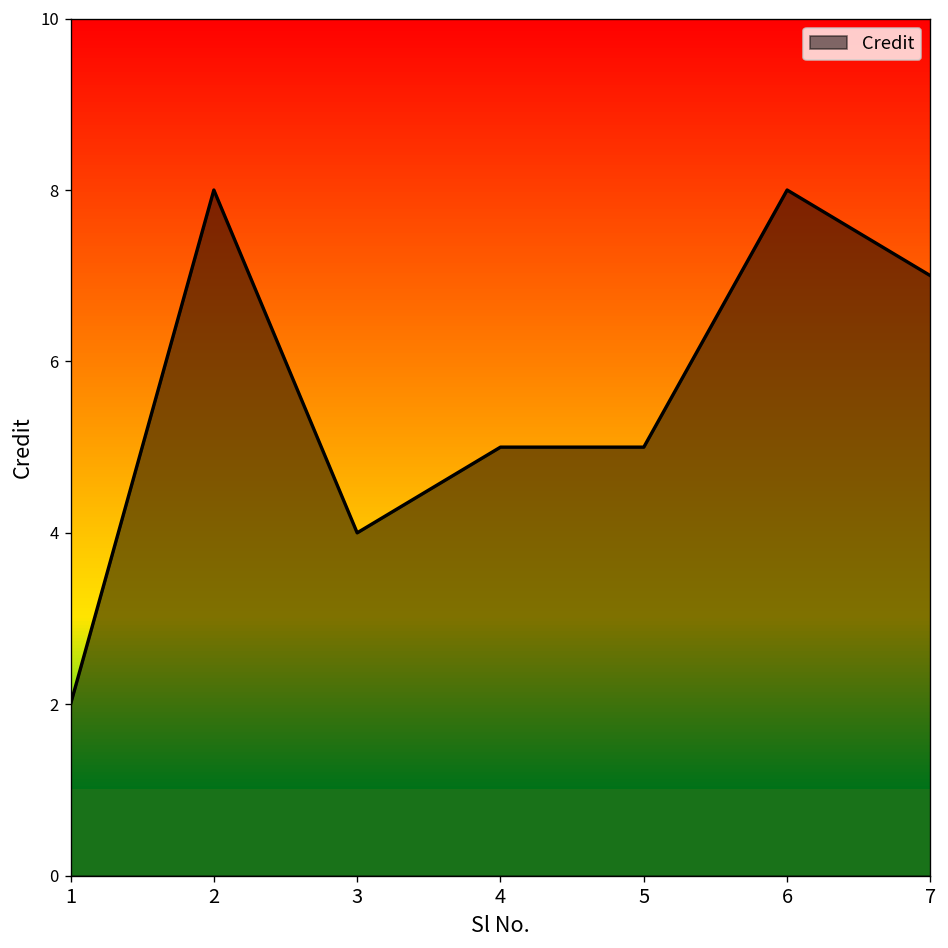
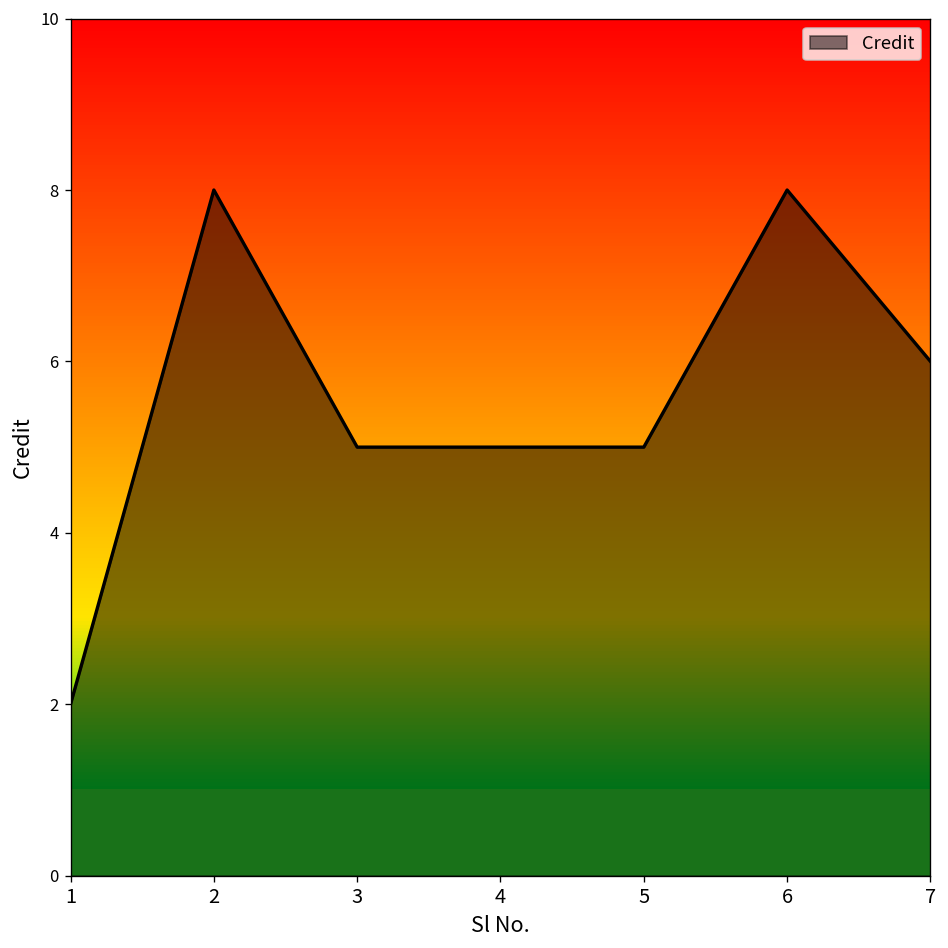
3: 4 -> 5
7: 7 -> 6
